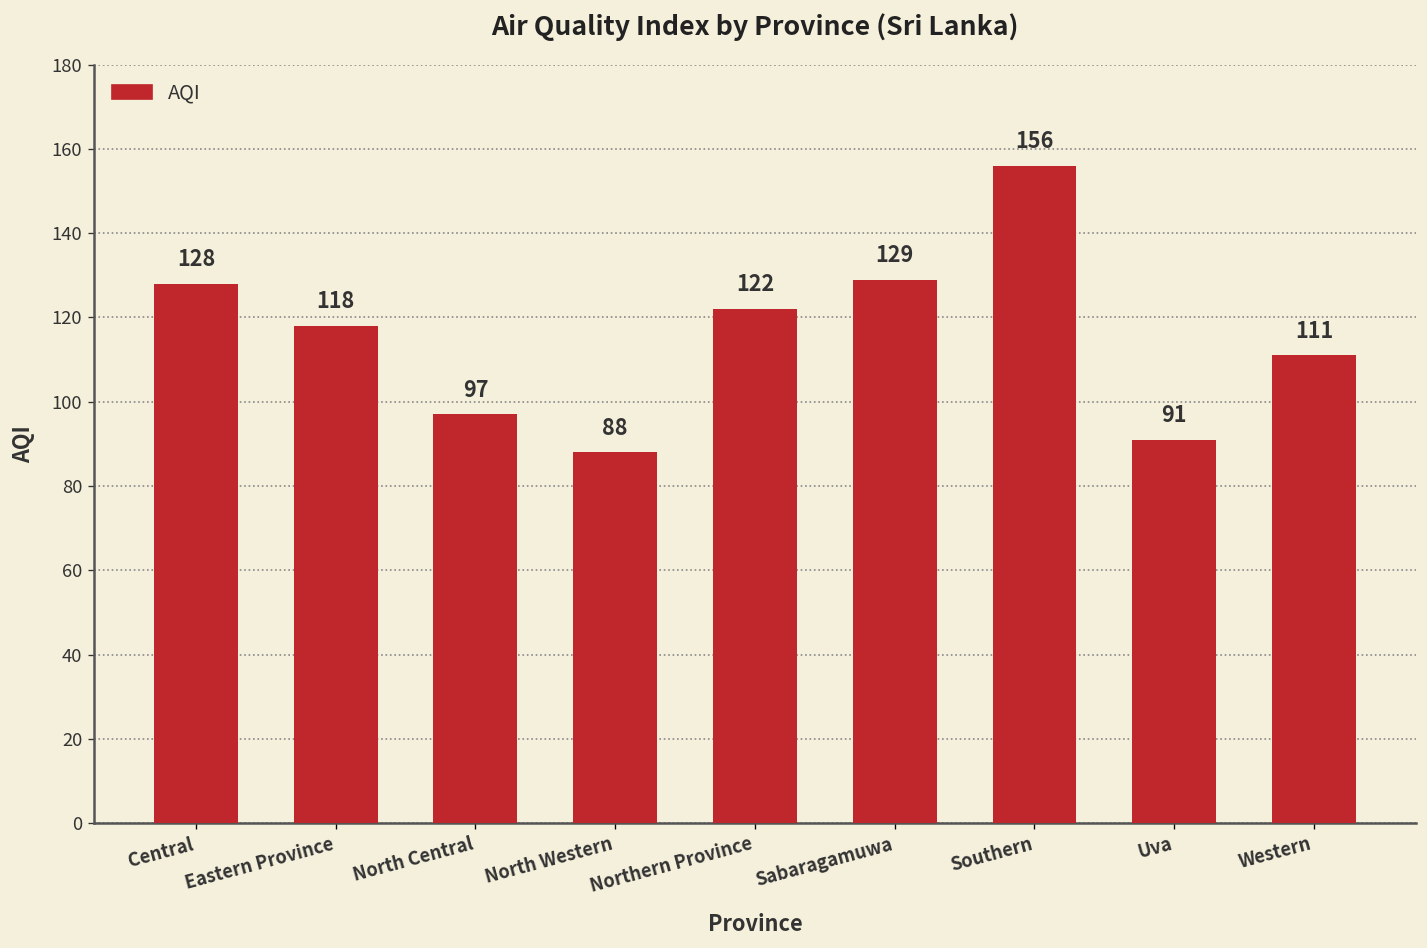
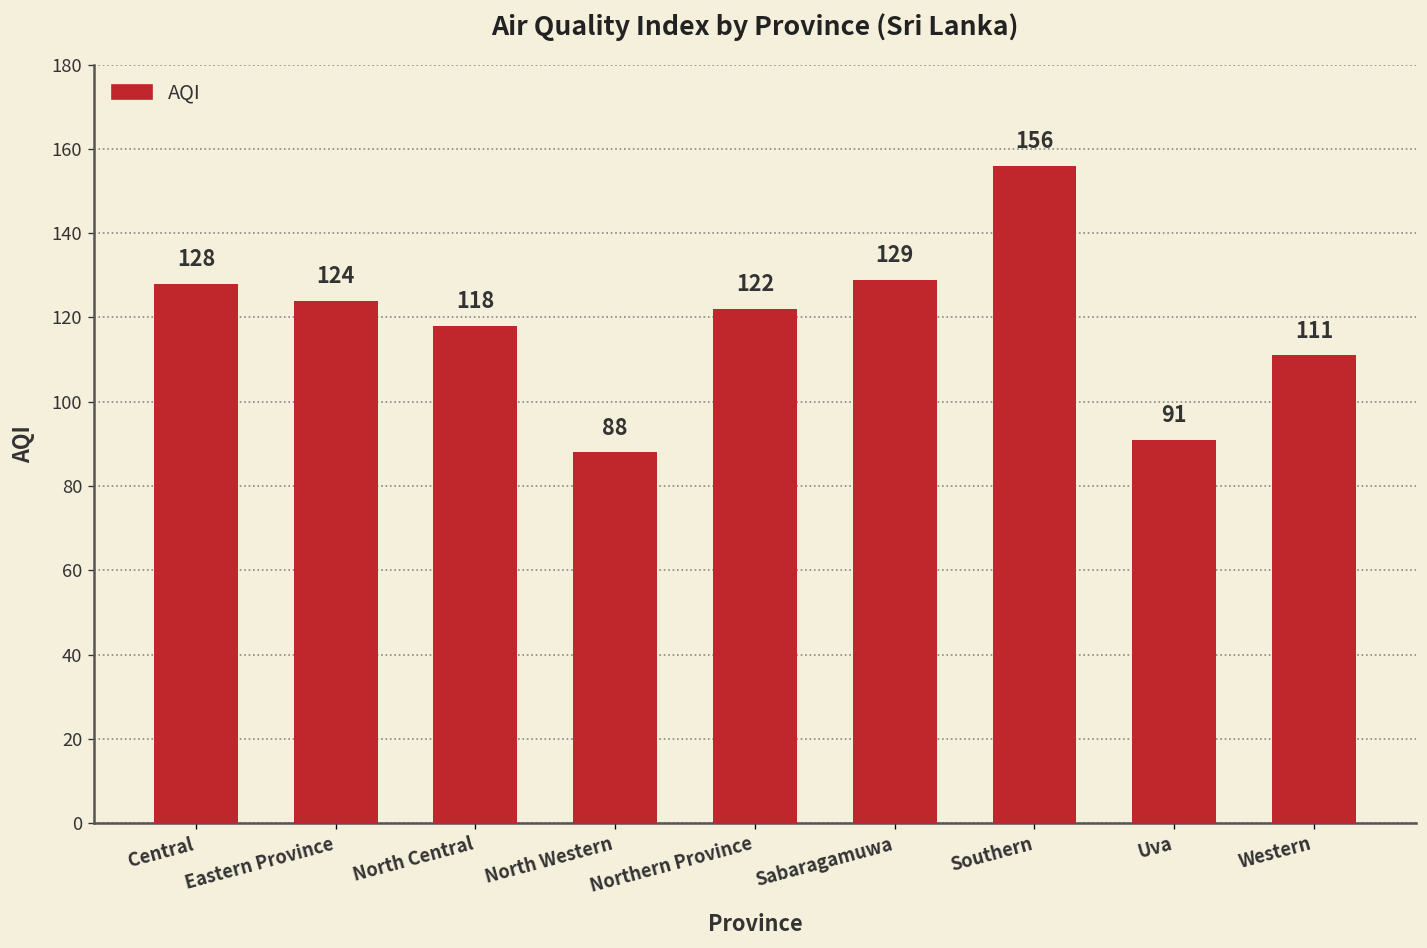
Eastern Province: 118 -> 124
North Central: 97 -> 118
